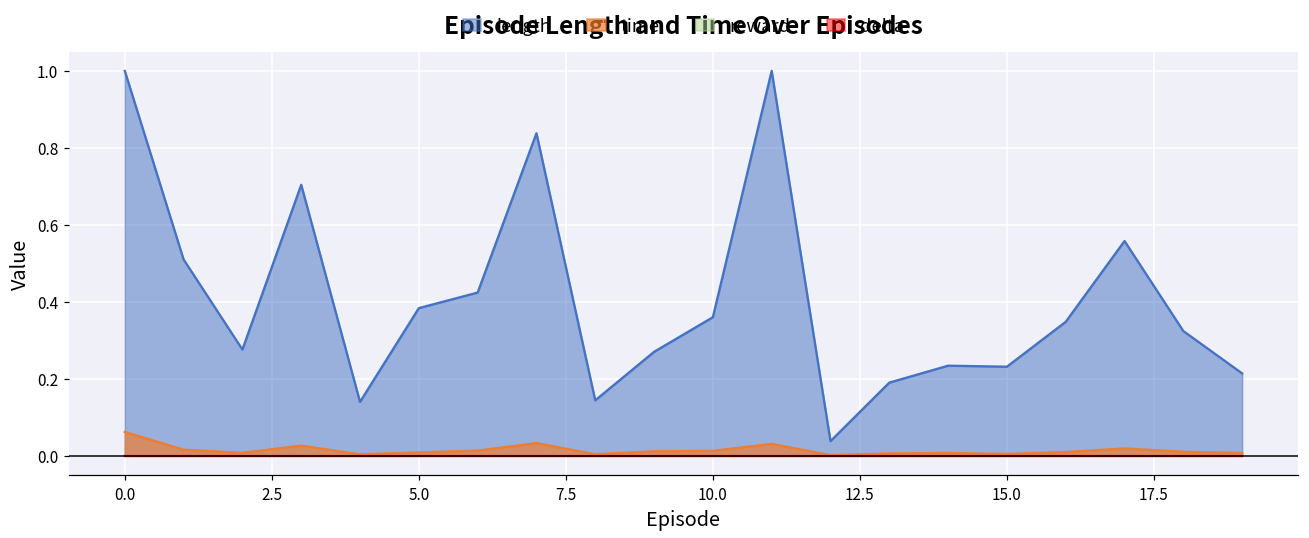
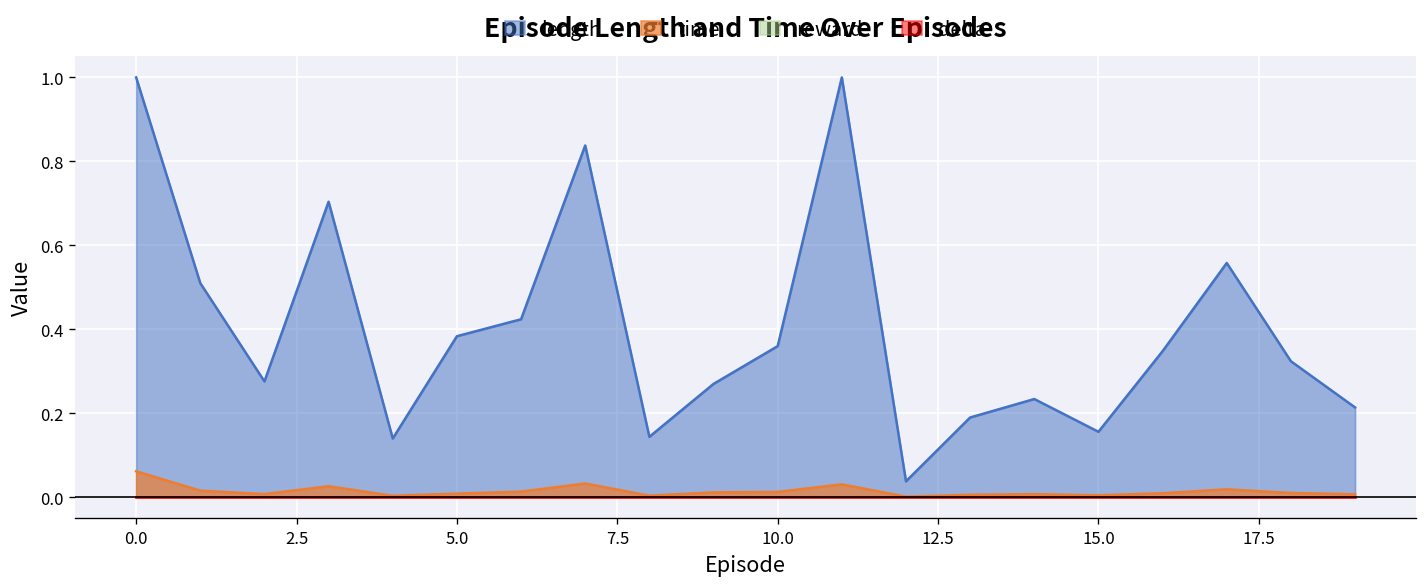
length, 15.0: 0.23 -> 0.16
